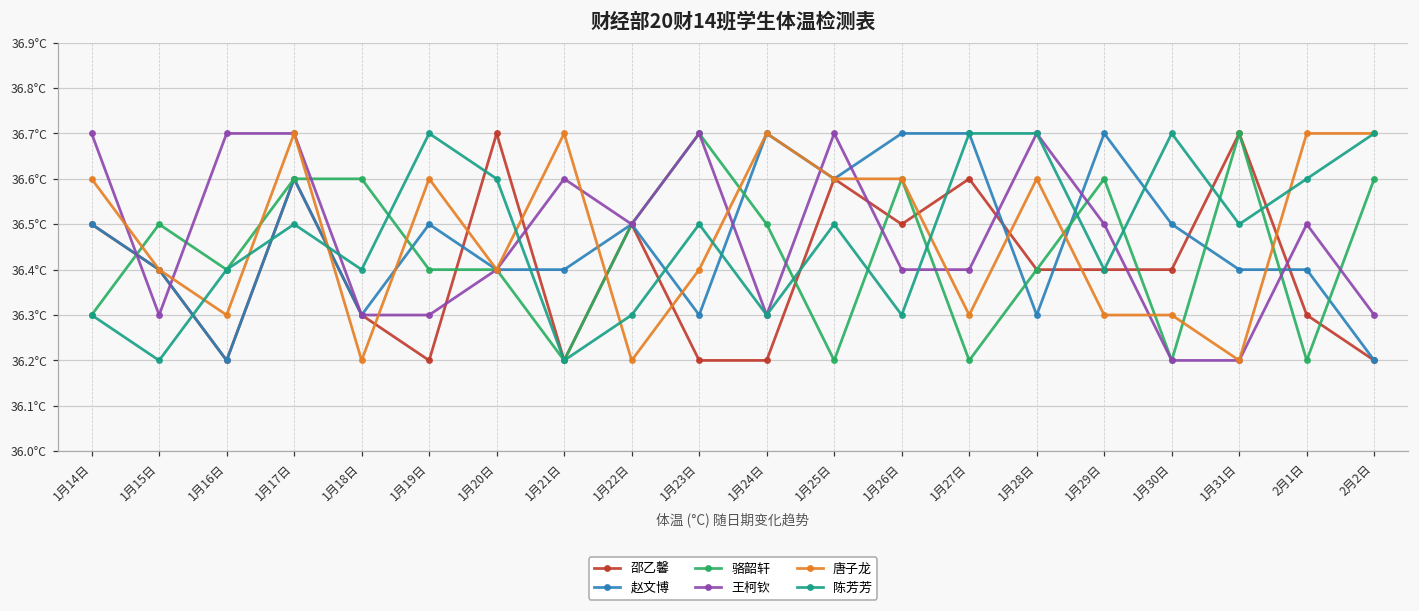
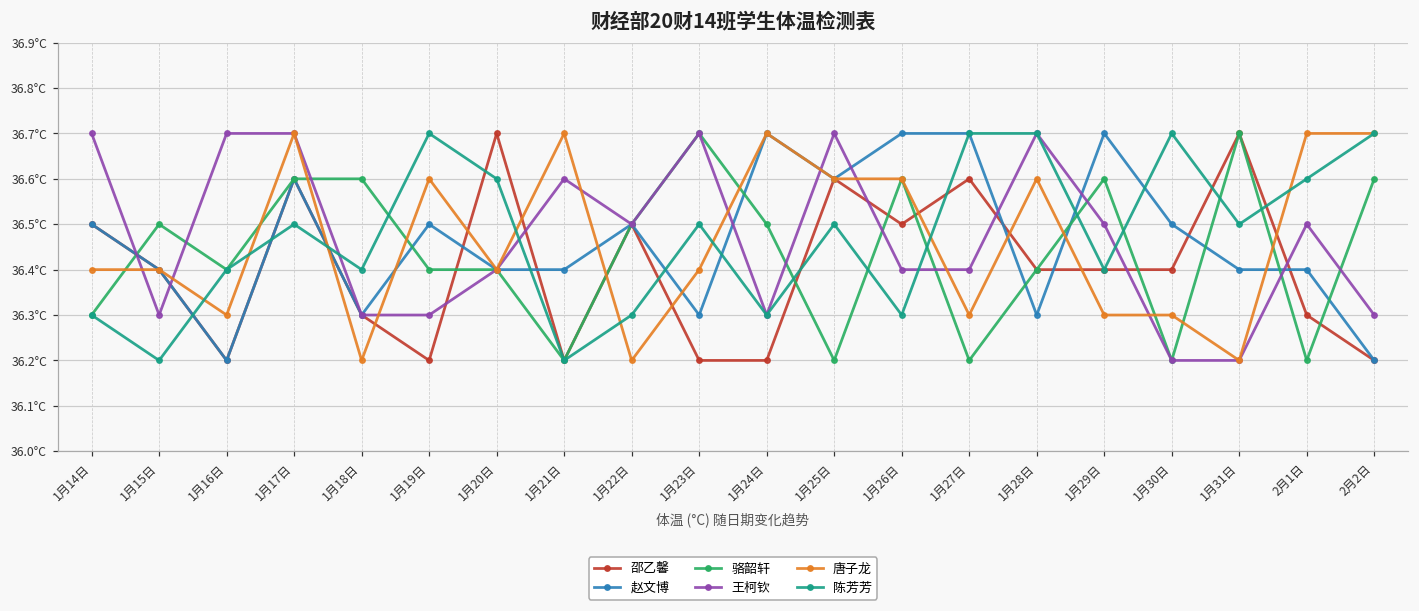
唐子龙, 1月14日: 36.6°C -> 36.4°C
